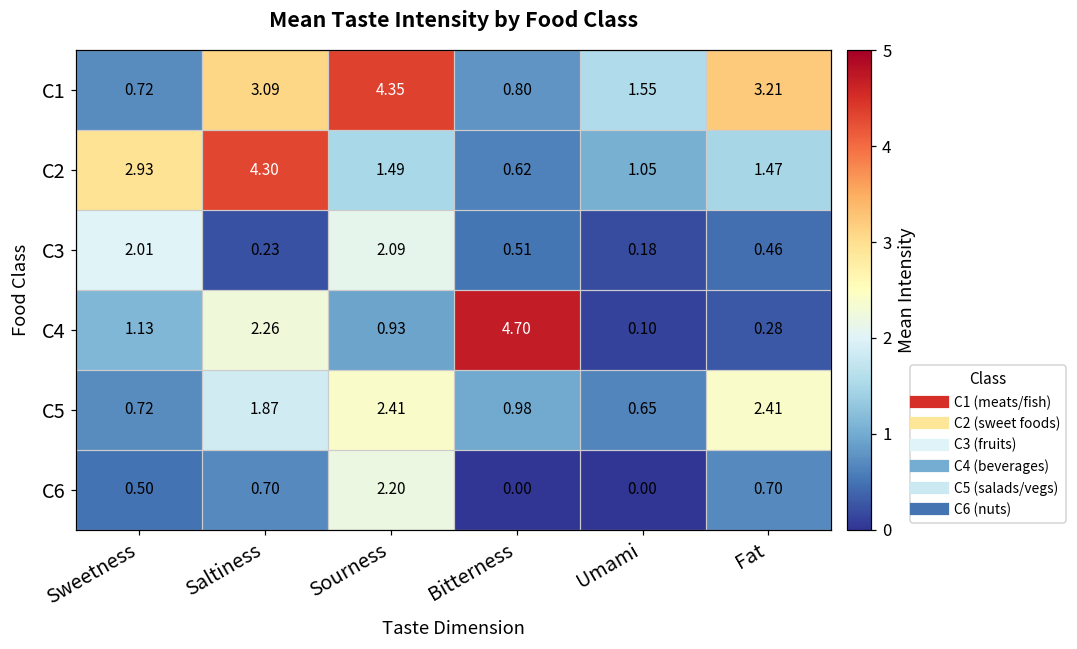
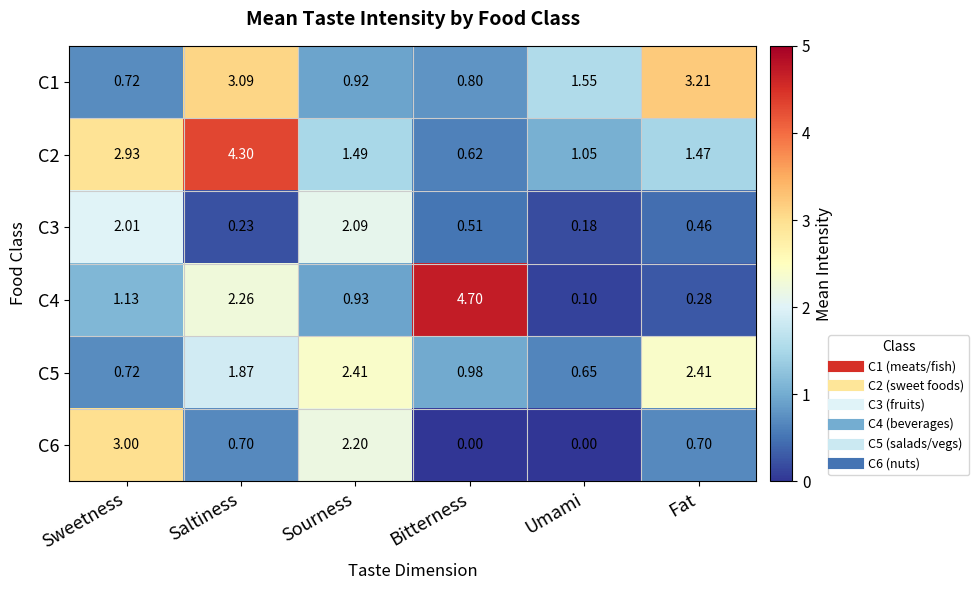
C1, Sourness: 4.35 -> 0.92
C6, Sweetness: 0.50 -> 3.00
